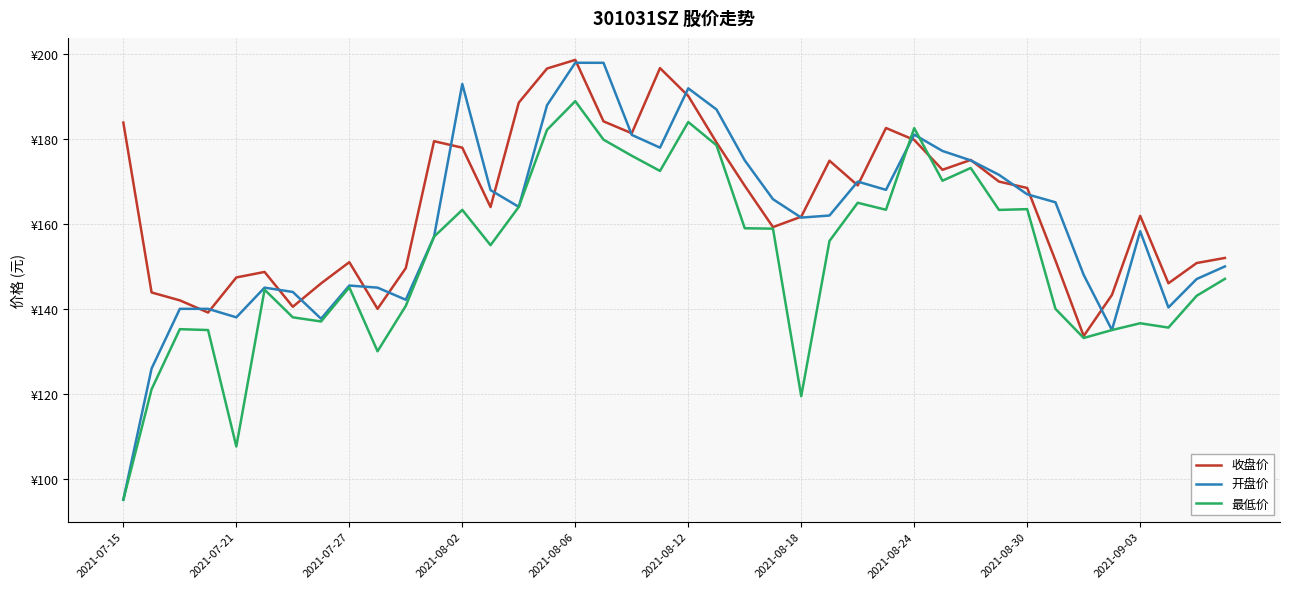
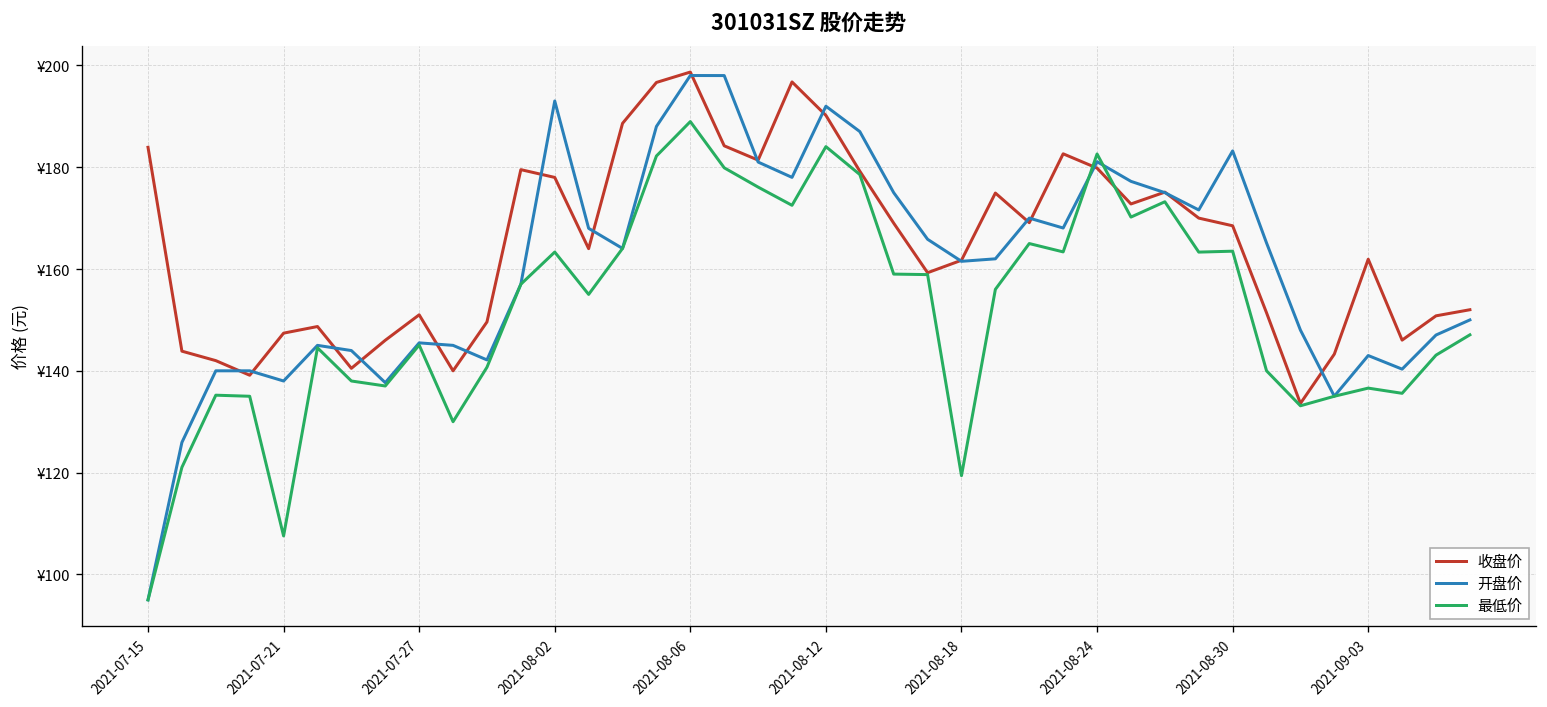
开盘价, 2021-08-30: ¥167 -> ¥183
开盘价, 2021-09-03: ¥158 -> ¥143
